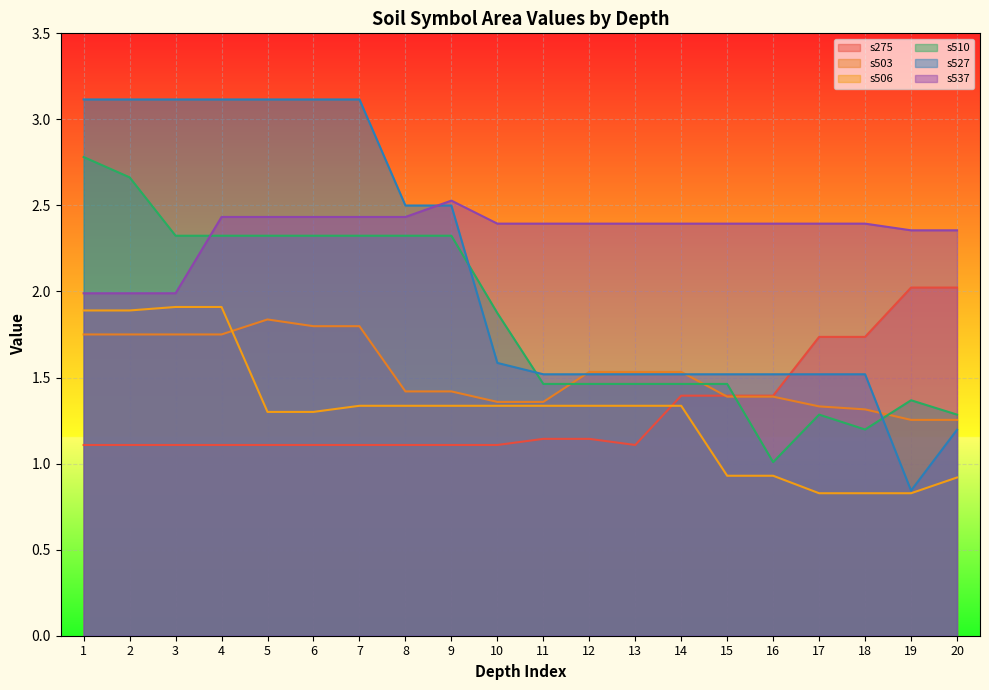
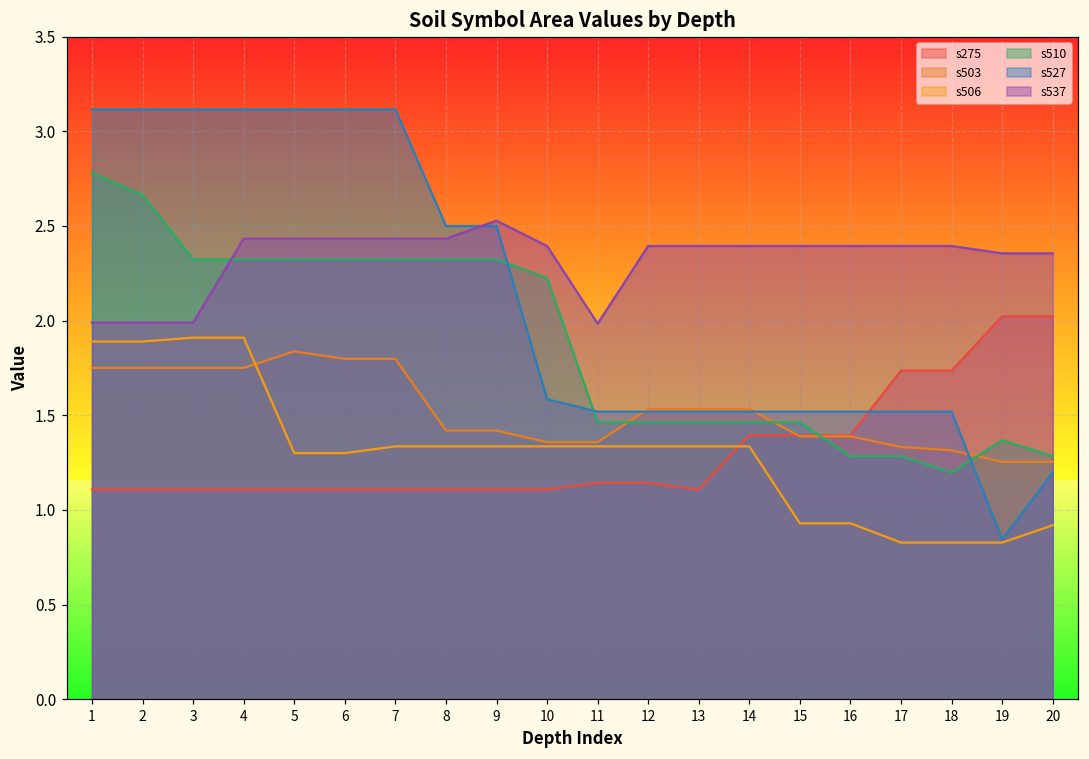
s510, 10: 1.87 -> 2.23
s537, 11: 2.39 -> 1.98
s510, 16: 1.01 -> 1.28
